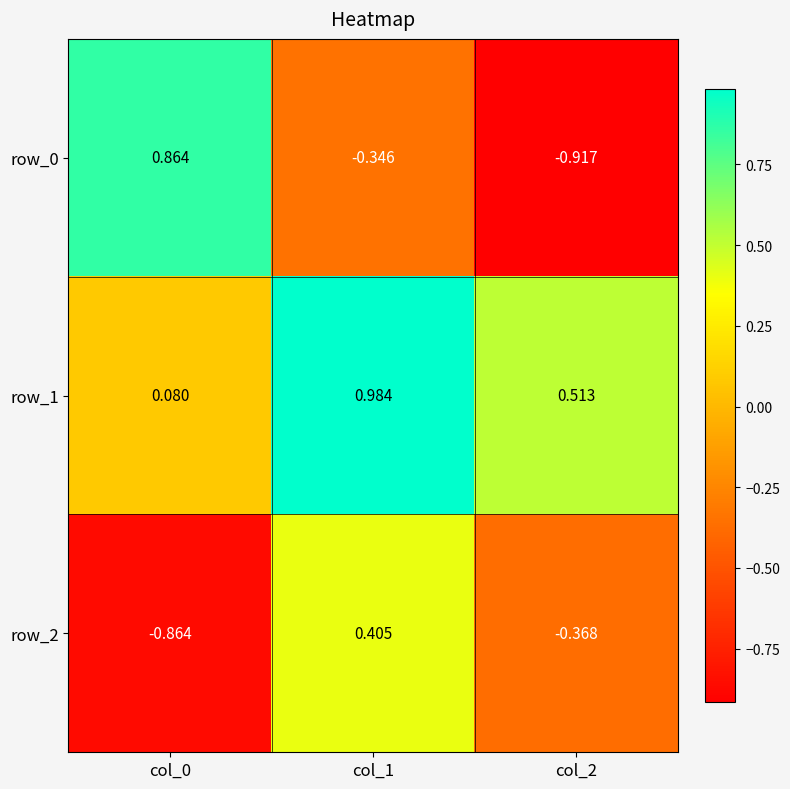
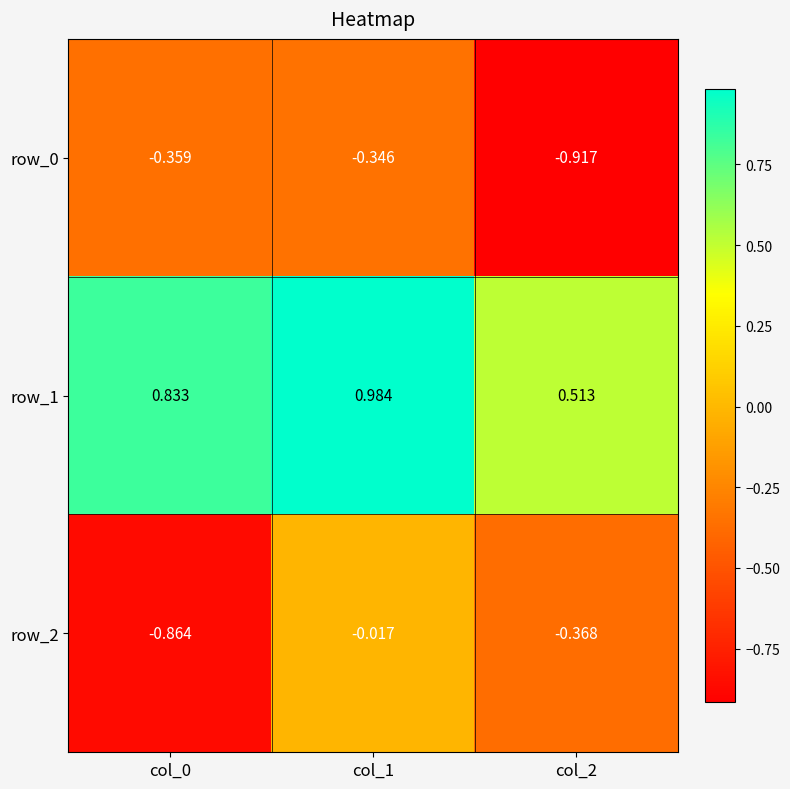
row_0, col_0: 0.864 -> -0.359
row_1, col_0: 0.080 -> 0.833
row_2, col_1: 0.405 -> -0.017
